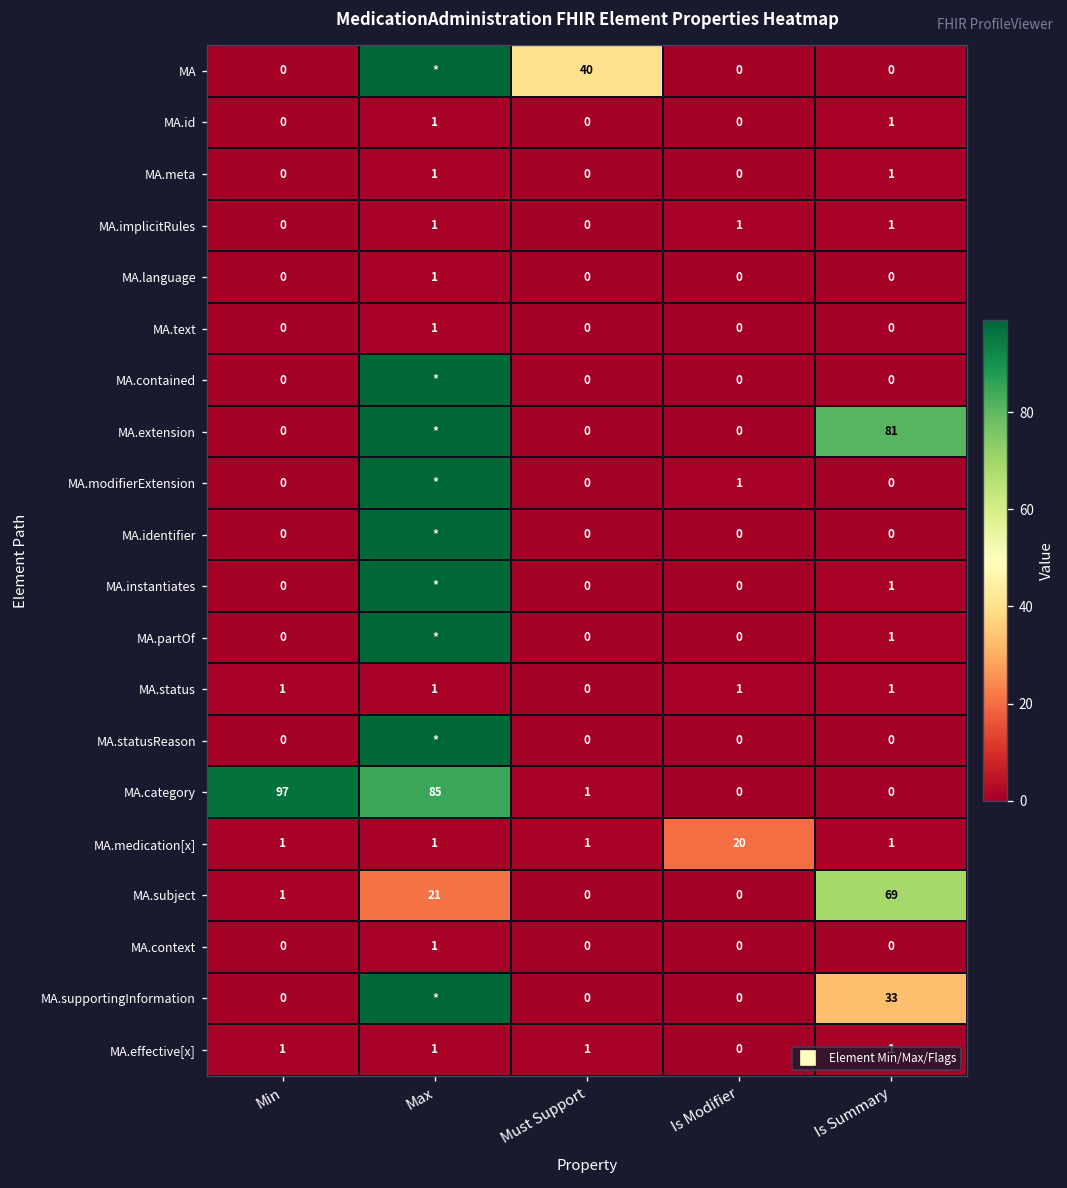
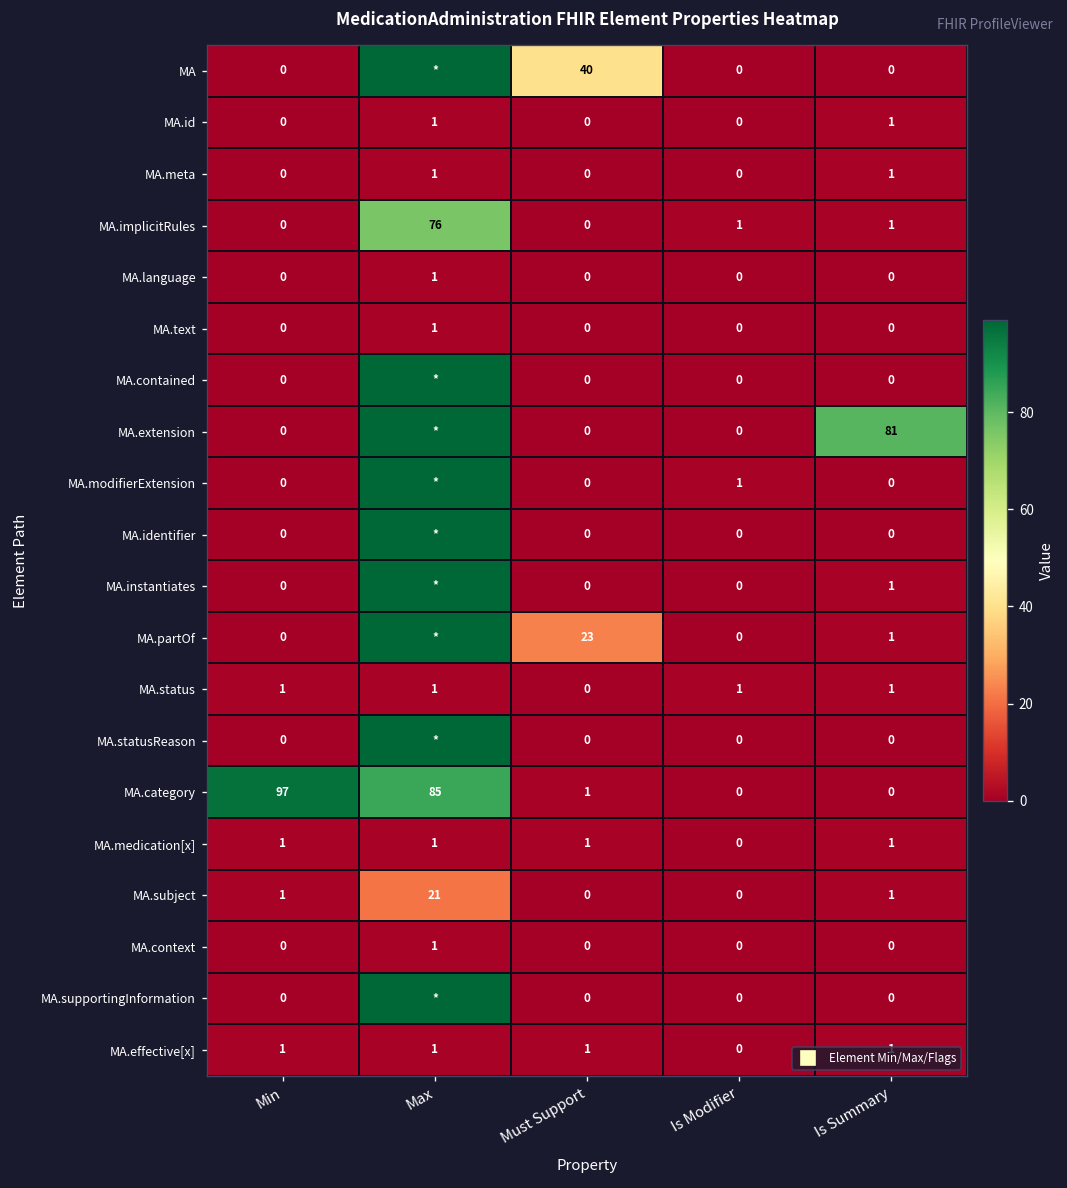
MA.implicitRules, Max: 1 -> 76
MA.partOf, Must Support: 0 -> 23
MA.medication[x], Is Modifier: 20 -> 0
MA.subject, Is Summary: 69 -> 1
MA.supportingInformation, Is Summary: 33 -> 0
